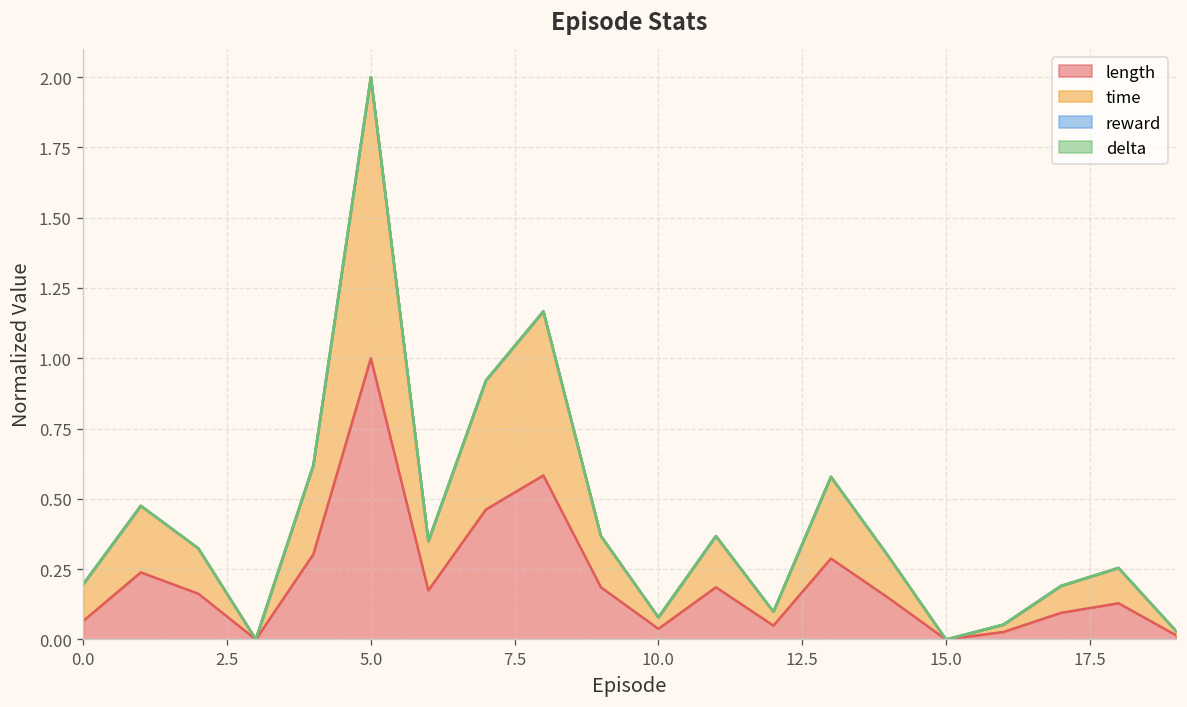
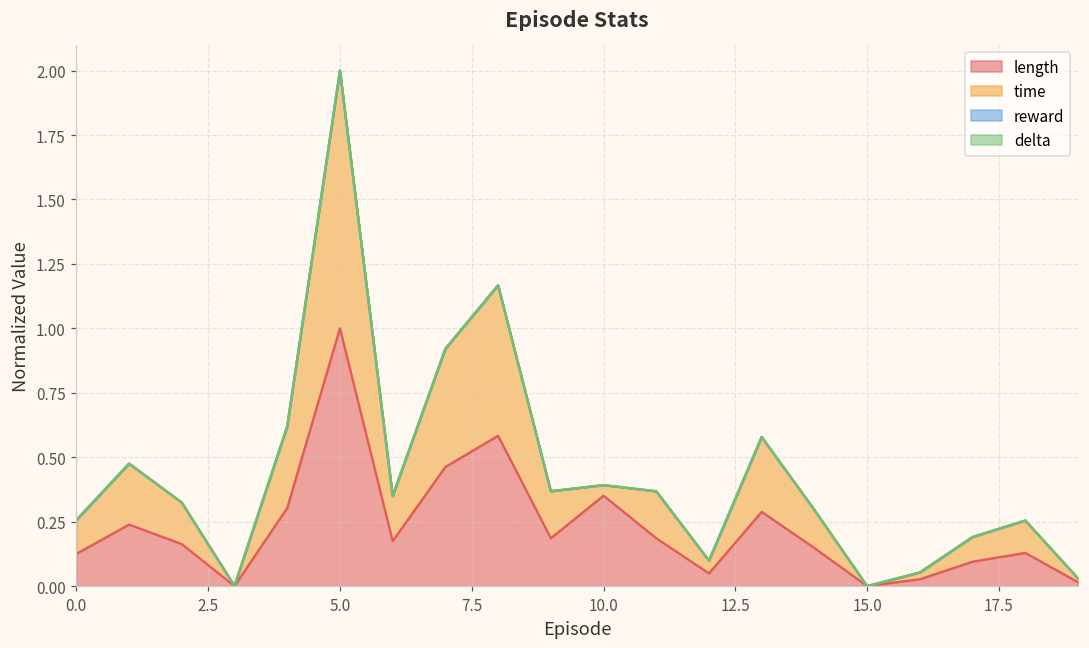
length, 0.0: 0.07 -> 0.13
length, 10.0: 0.04 -> 0.35
